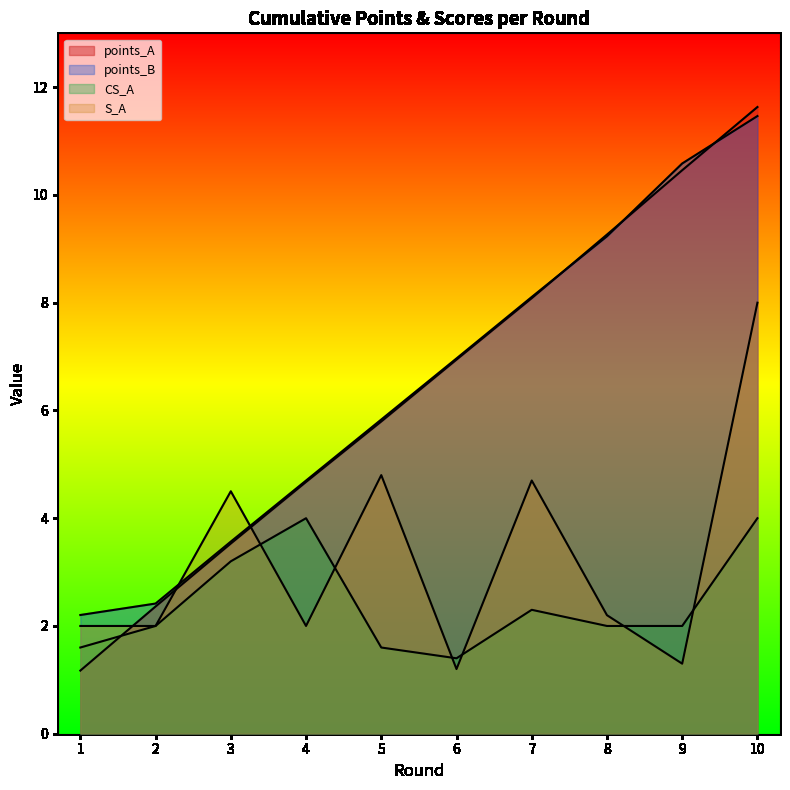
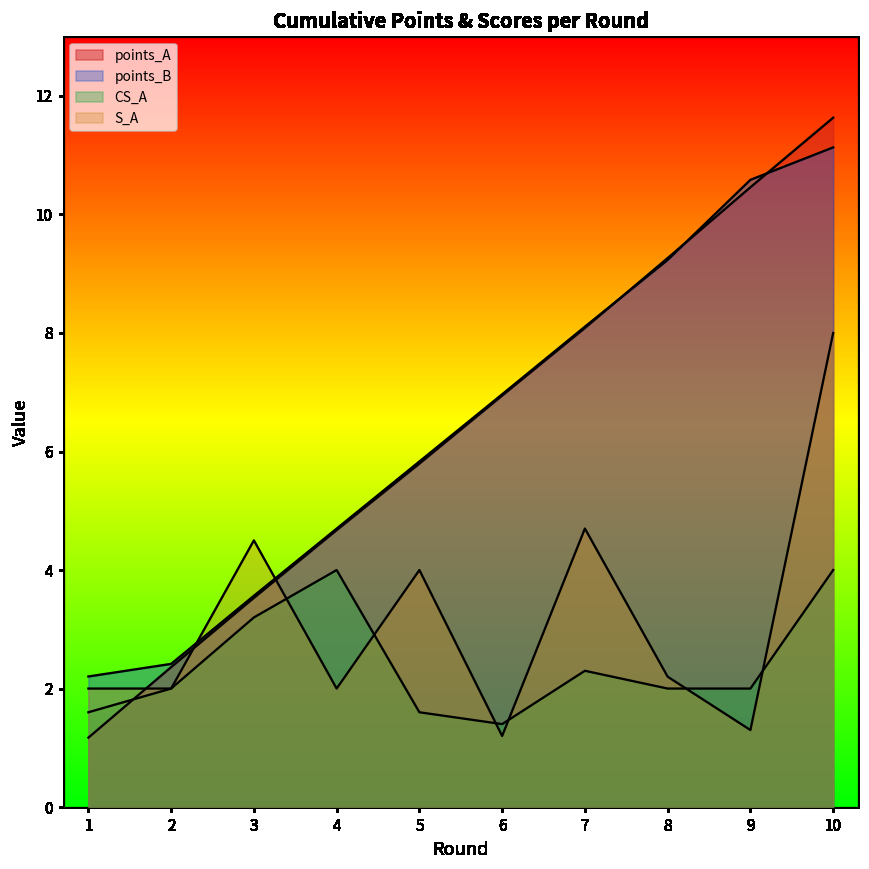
S_A, 5: 4.8 -> 4.0
points_B, 10: 11.5 -> 11.1
